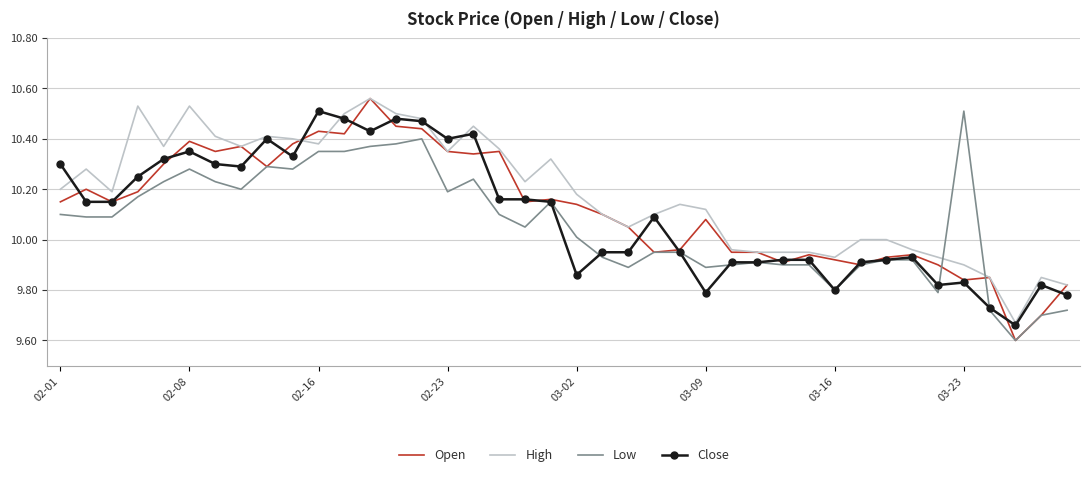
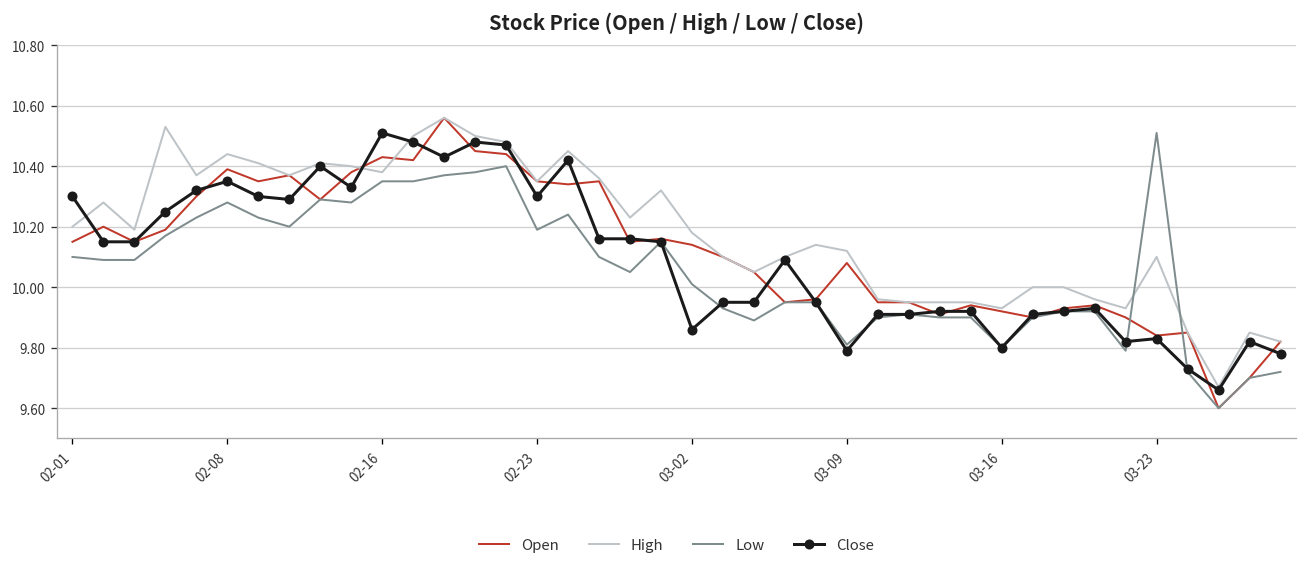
High, 02-08: 10.53 -> 10.44
Close, 02-23: 10.4 -> 10.3
Low, 03-09: 9.89 -> 9.81
High, 03-23: 9.9 -> 10.1
